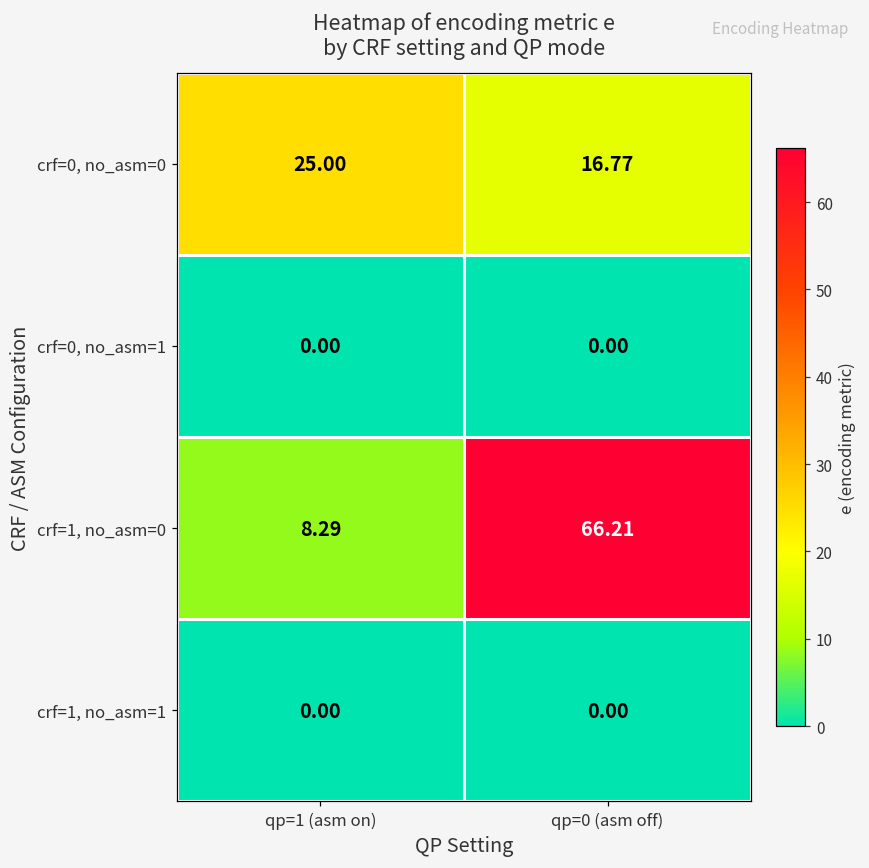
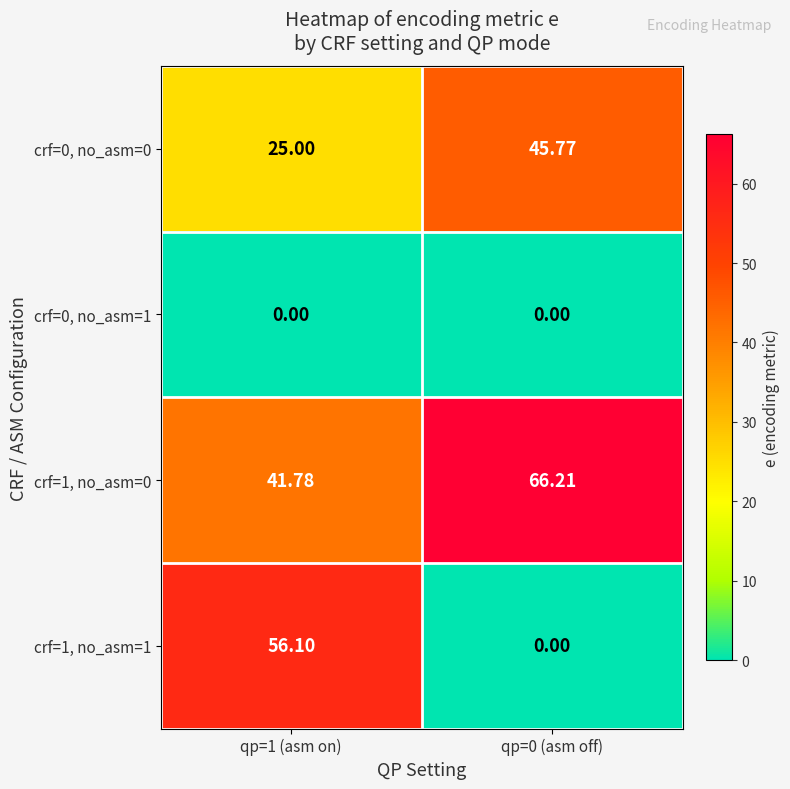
crf=0, no_asm=0, qp=0 (asm off): 16.77 -> 45.77
crf=1, no_asm=0, qp=1 (asm on): 8.29 -> 41.78
crf=1, no_asm=1, qp=1 (asm on): 0.00 -> 56.10
